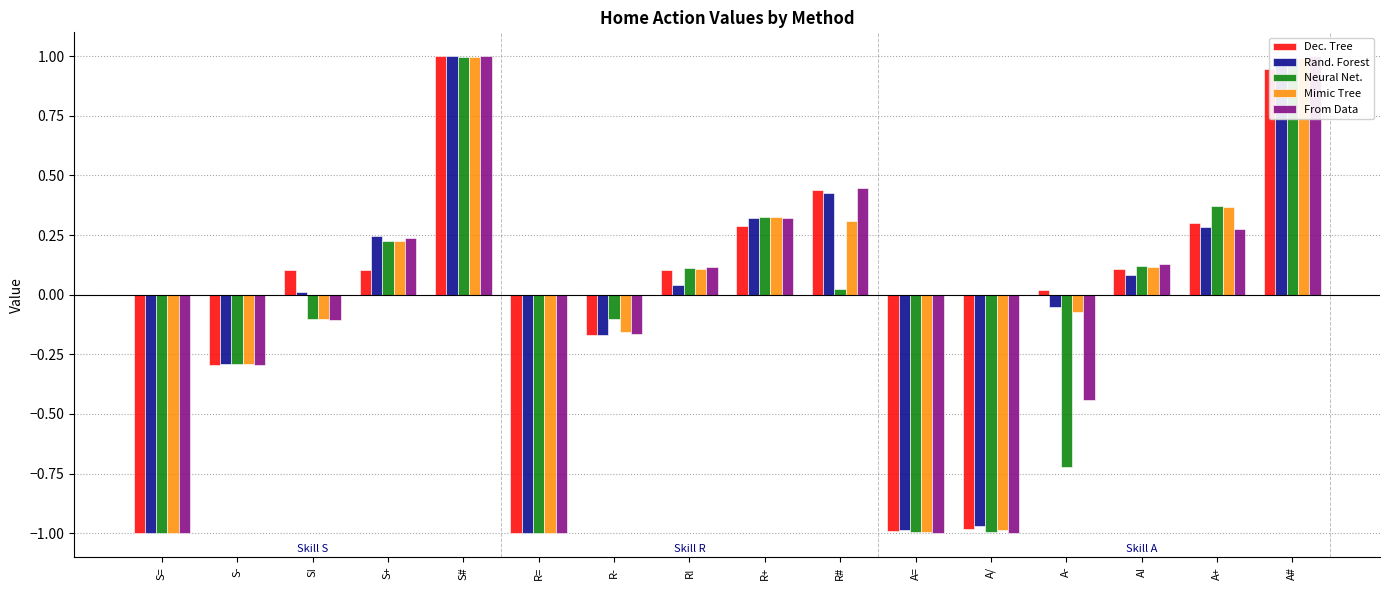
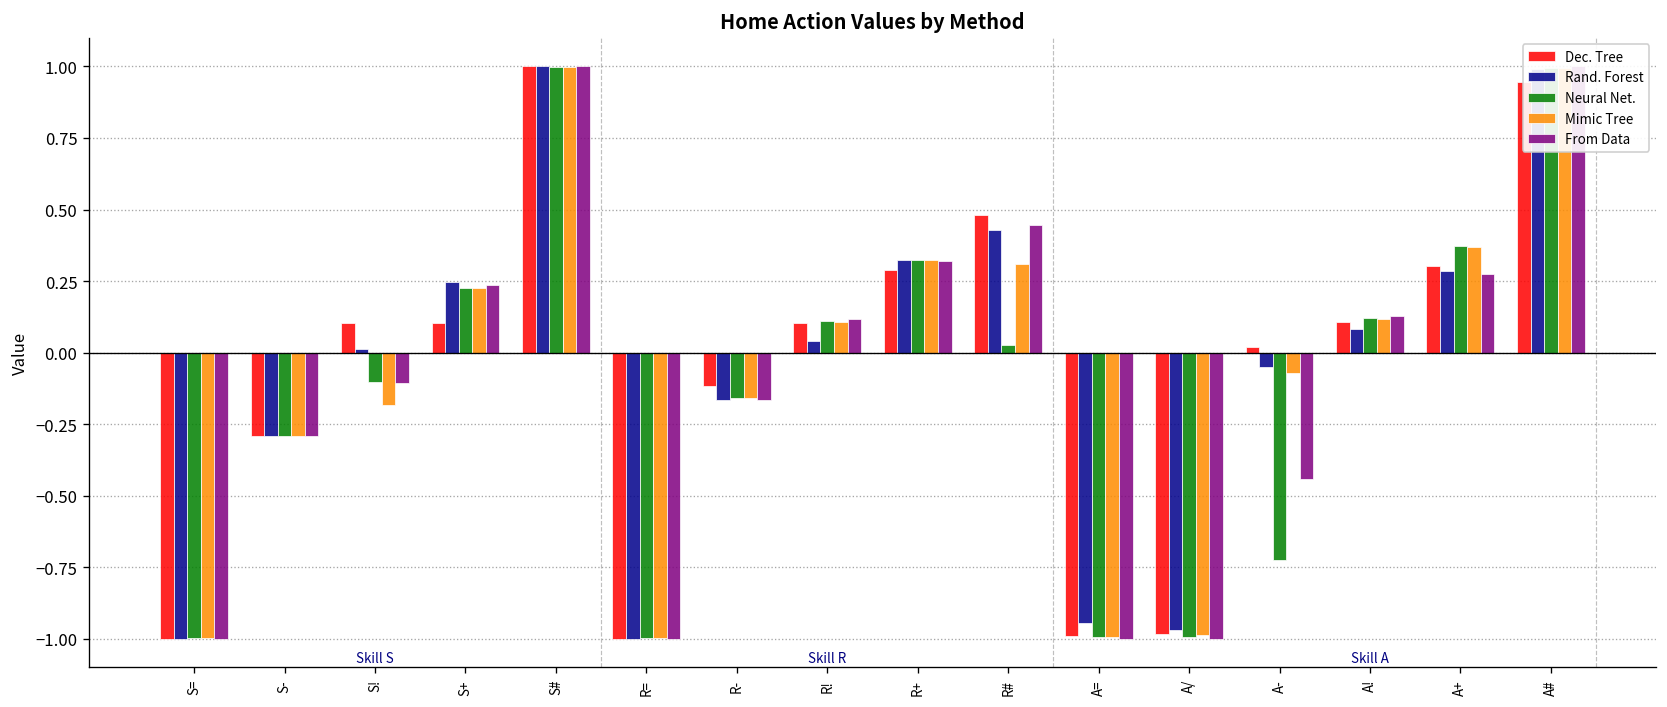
Mimic Tree, S!: -0.10 -> -0.18
Dec. Tree, R-: -0.17 -> -0.12
Neural Net., R-: -0.10 -> -0.16
Dec. Tree, R#: 0.44 -> 0.48
Rand. Forest, A=: -0.99 -> -0.95
